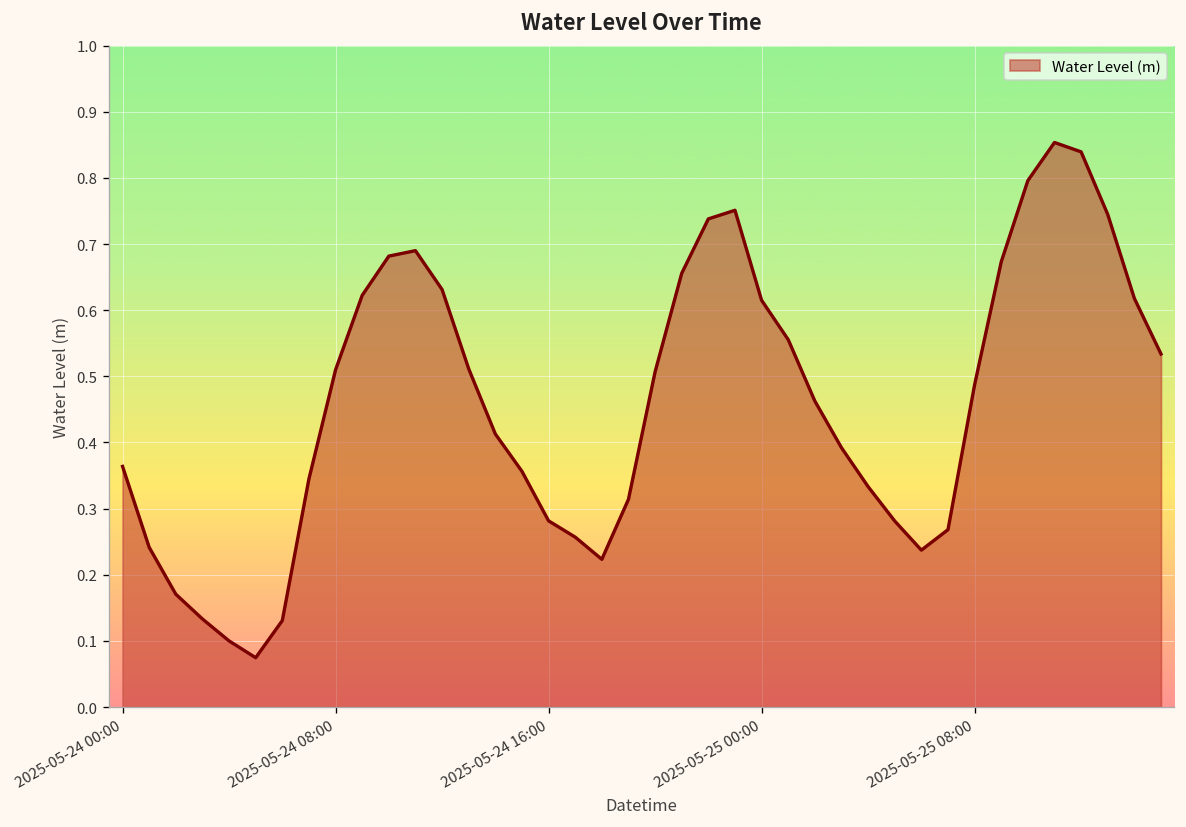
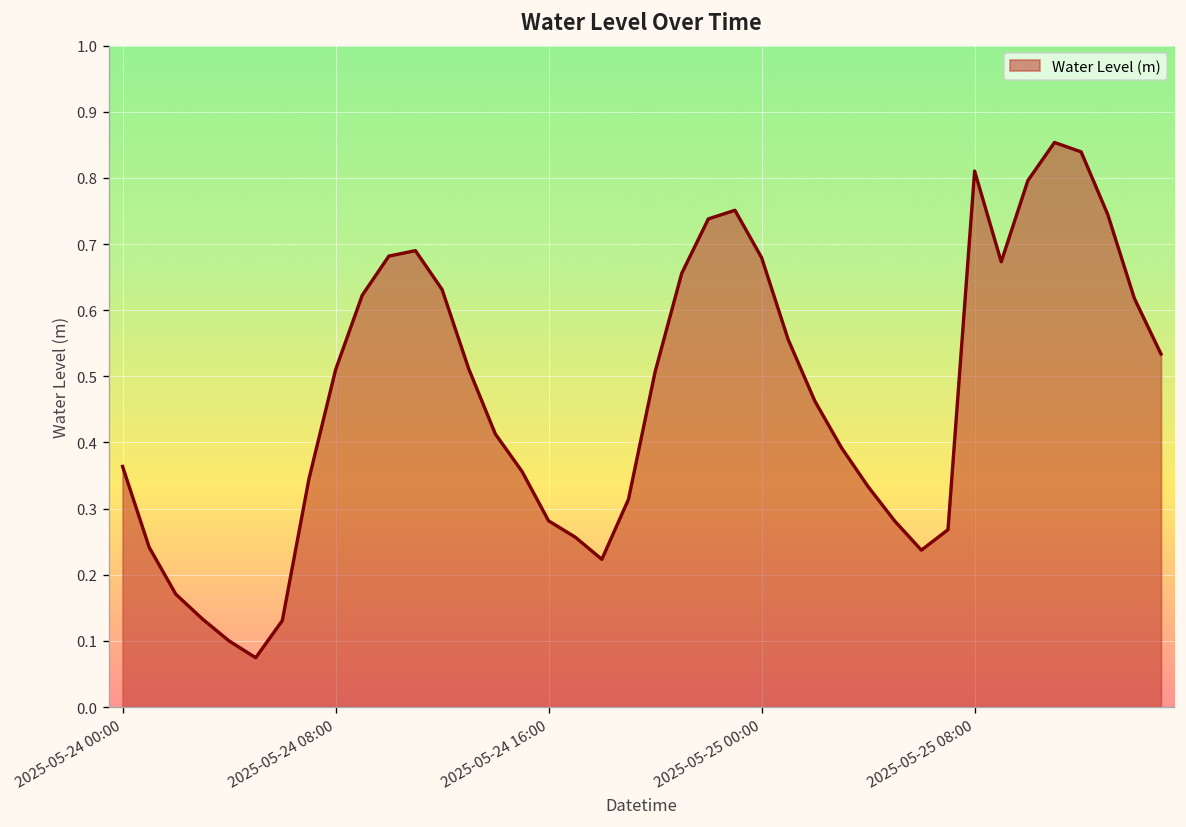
2025-05-25 00:00: 0.62 -> 0.68
2025-05-25 08:00: 0.49 -> 0.81
